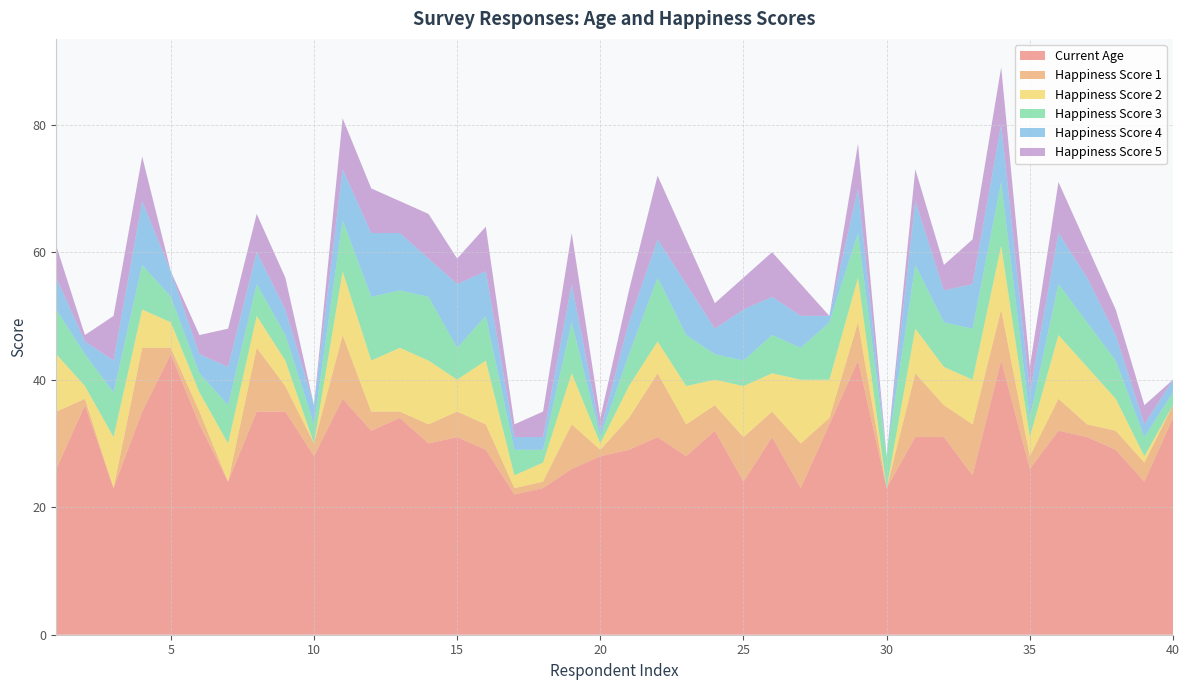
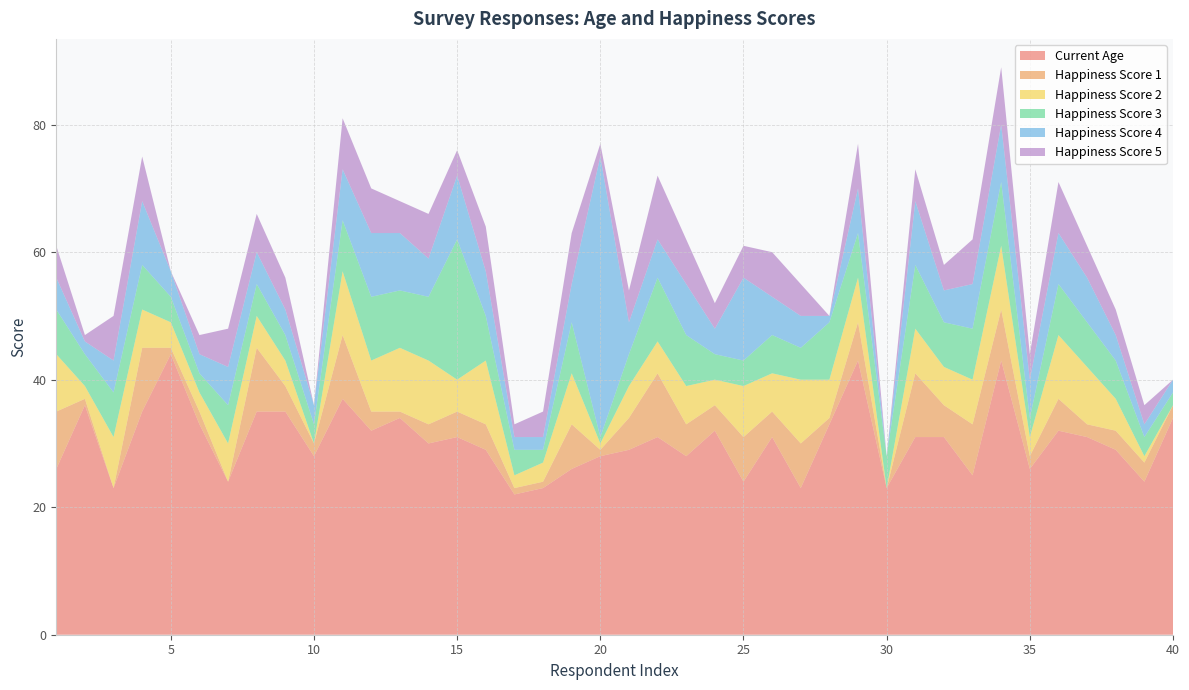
Happiness Score 3, 15: 5 -> 22
Happiness Score 4, 20: 1 -> 44
Happiness Score 4, 25: 8 -> 13
Happiness Score 4, 35: 4 -> 6
